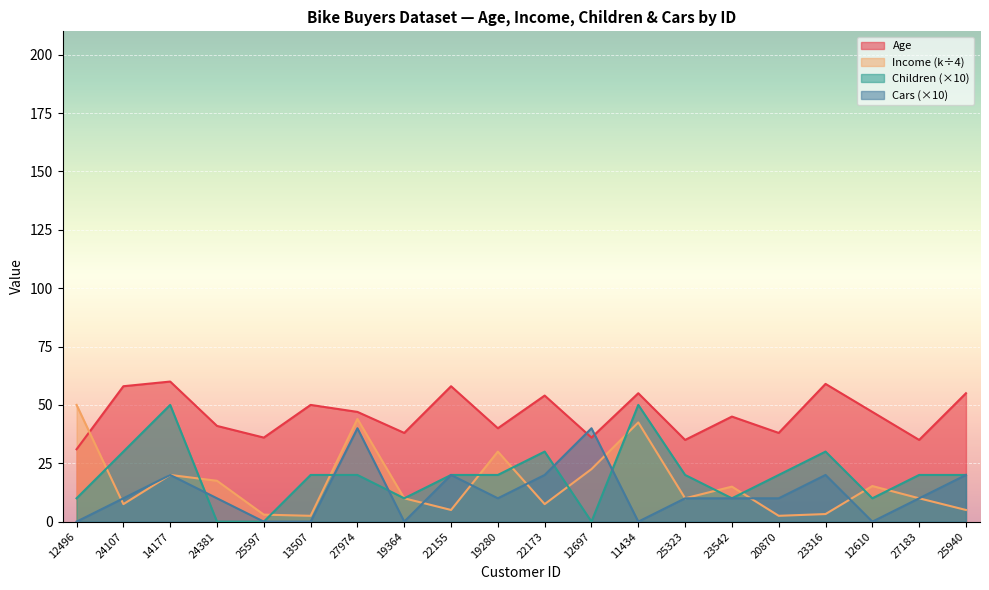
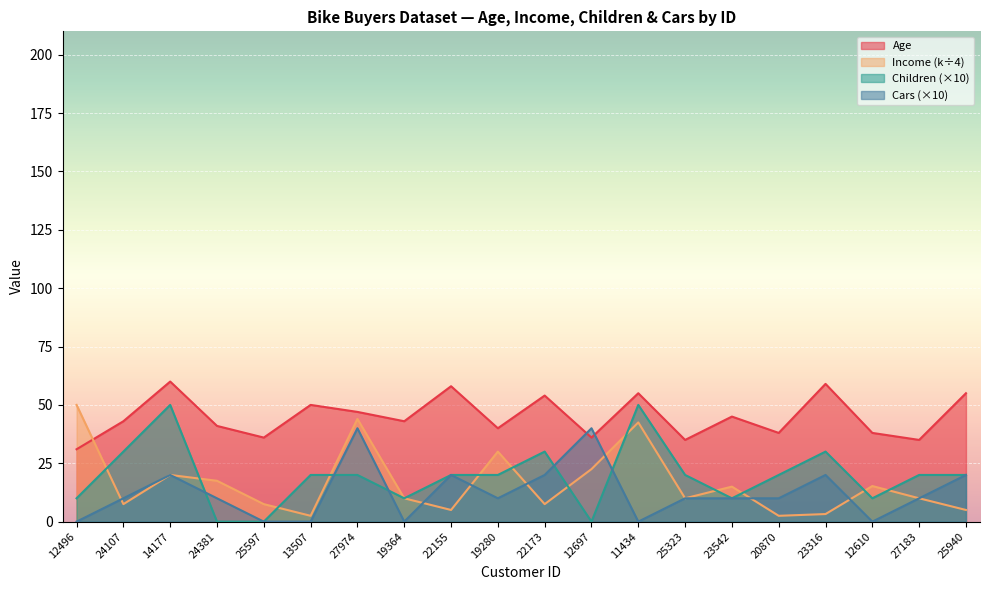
Age, 24107: 58 -> 43
Income (k÷4), 25597: 3 -> 8
Age, 19364: 38 -> 43
Age, 12610: 47 -> 38
